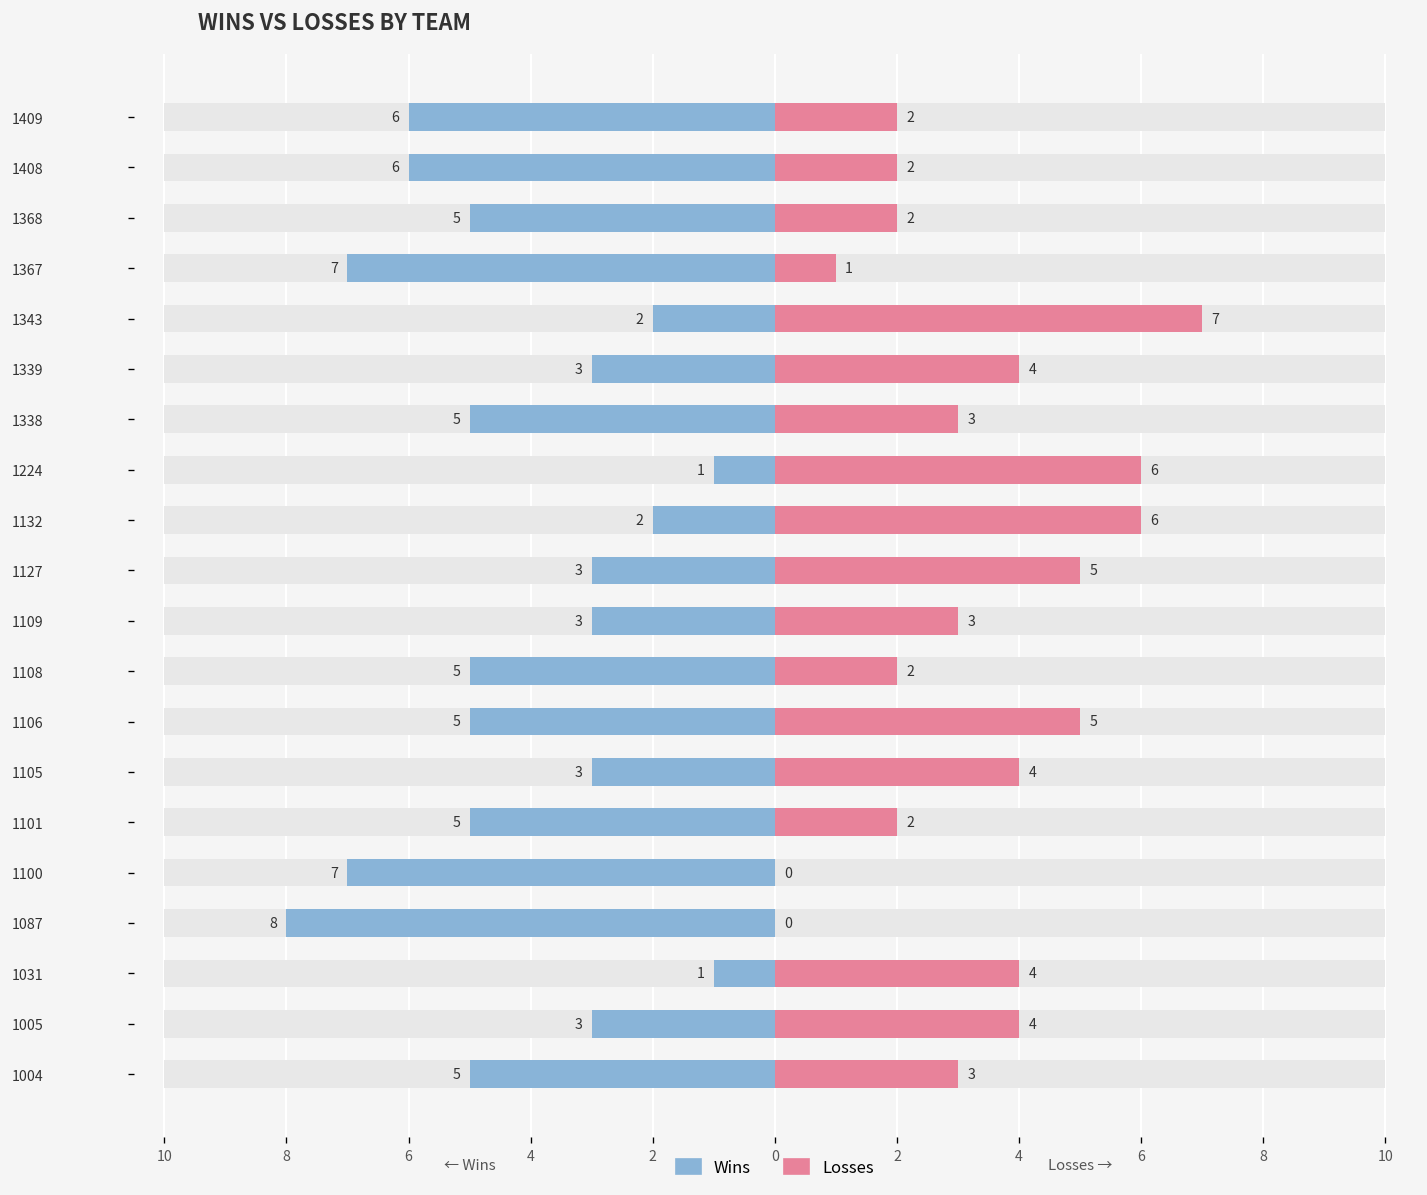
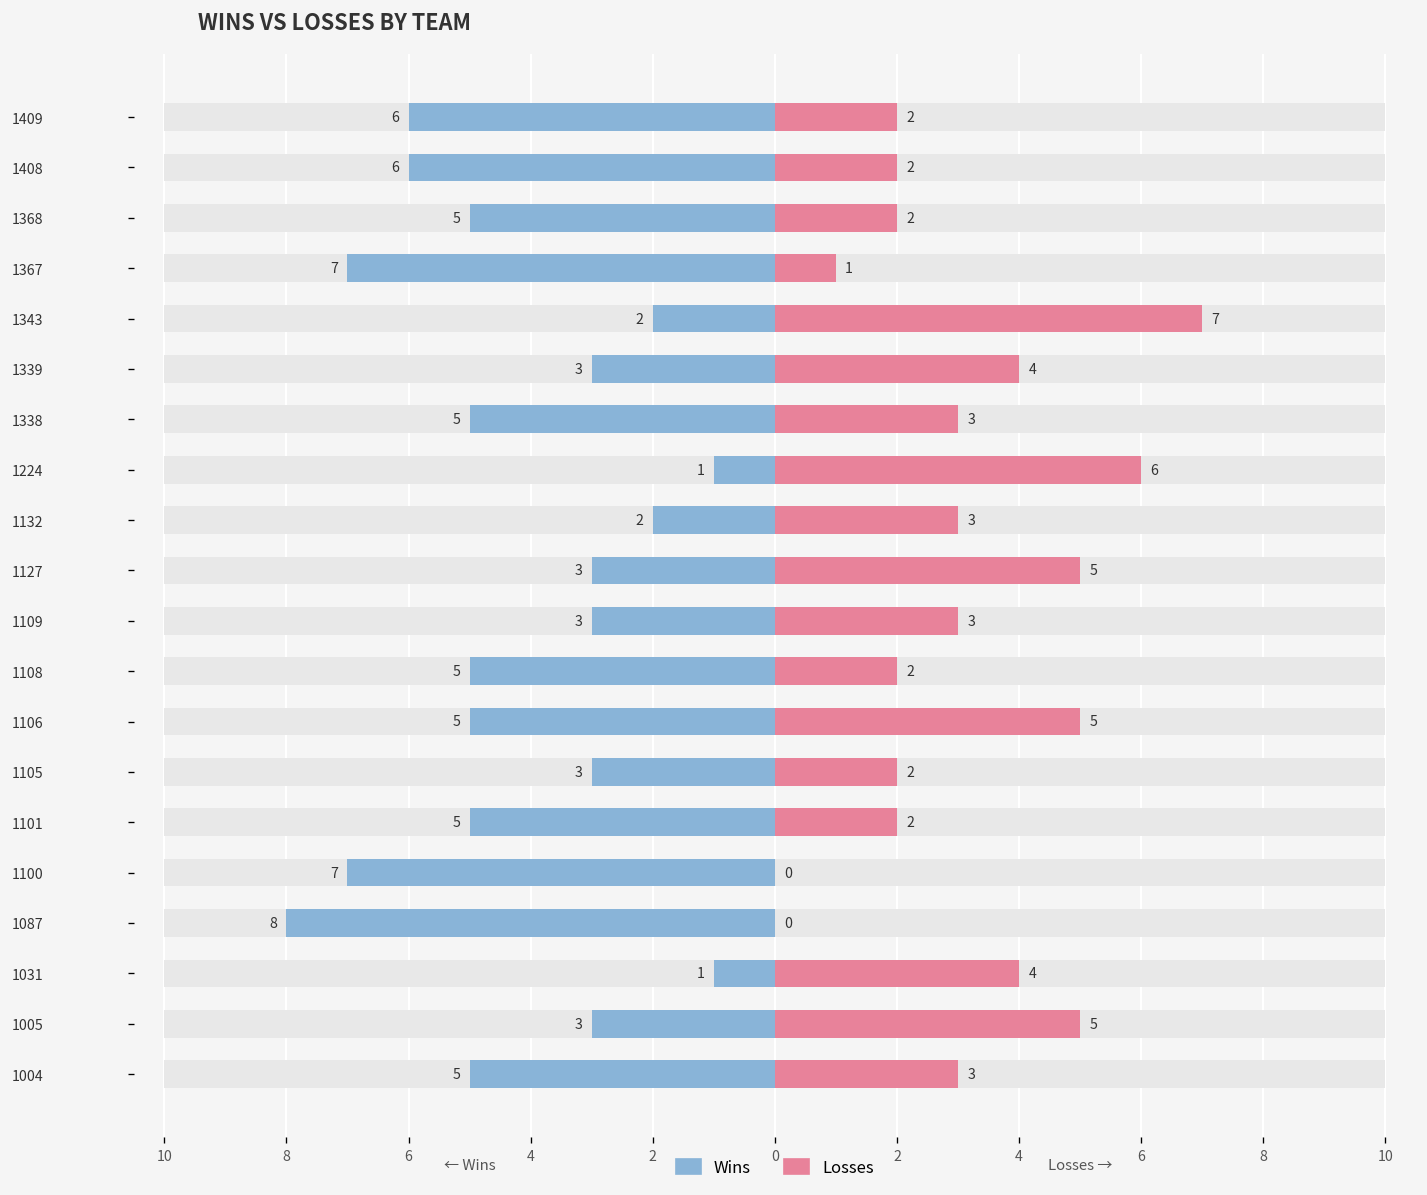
Losses, 1132: 6 -> 3
Losses, 1105: 4 -> 2
Losses, 1005: 4 -> 5
